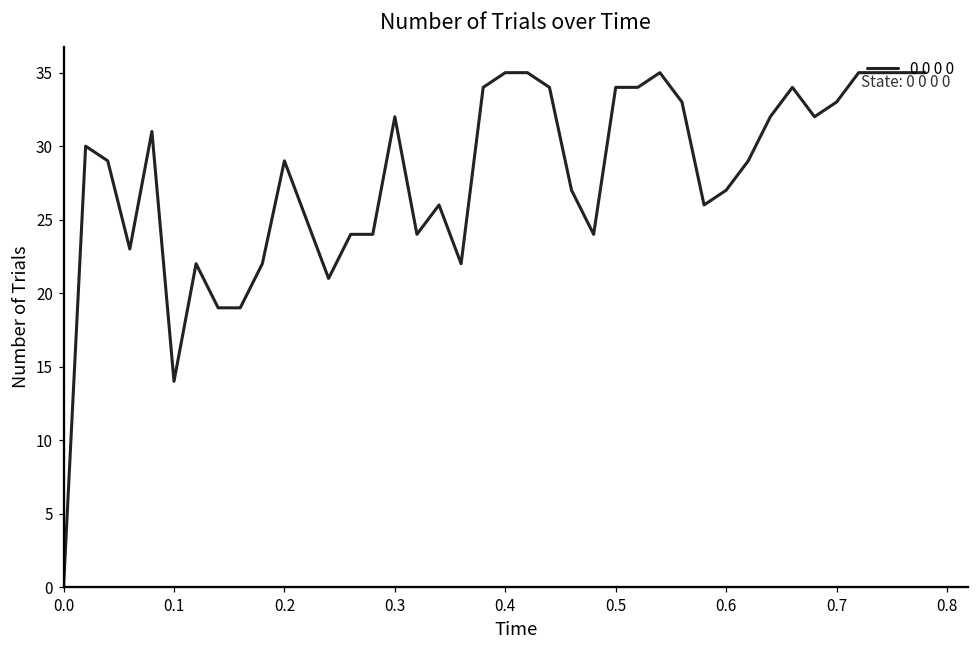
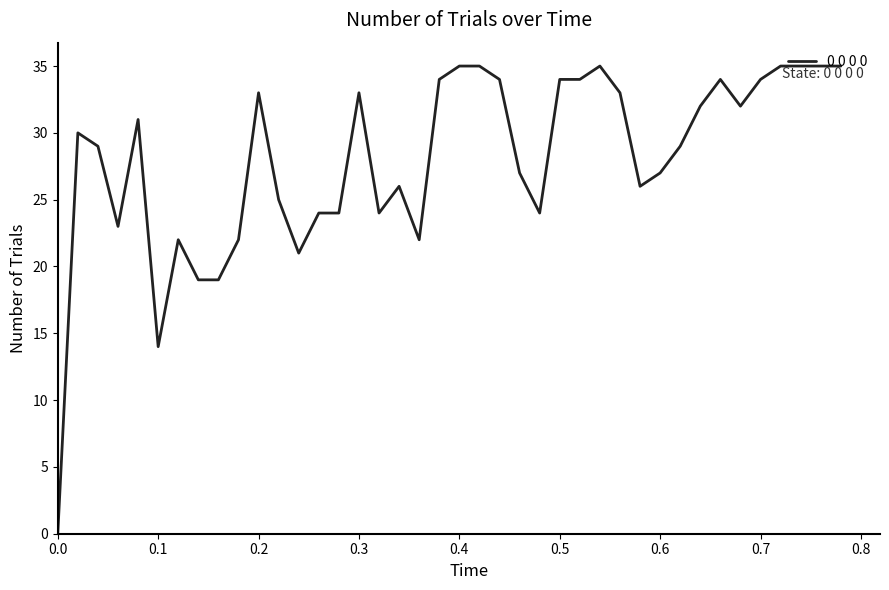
0.2: 29 -> 33
0.3: 32 -> 33
0.7: 33 -> 34
